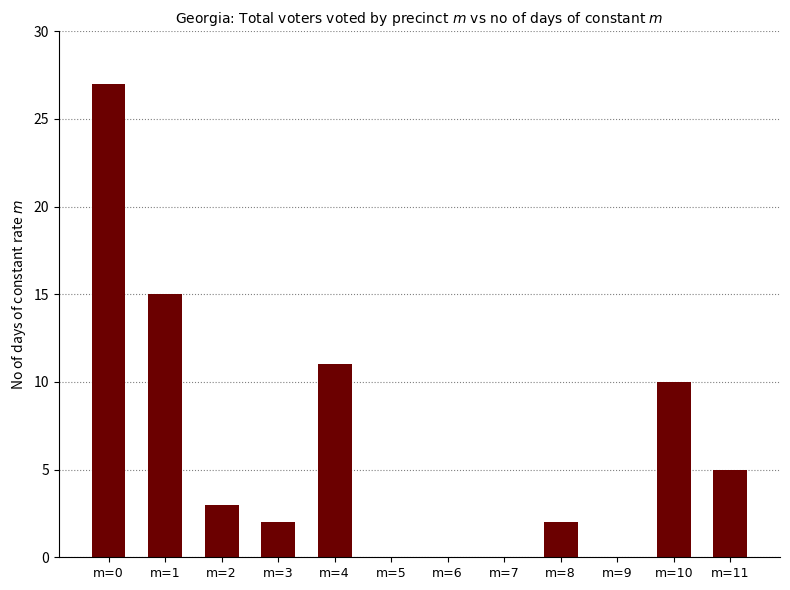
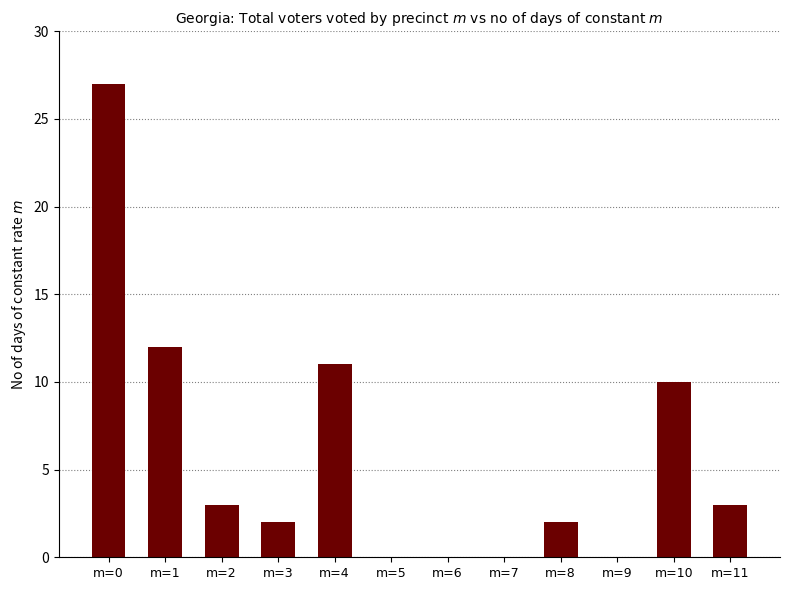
m=1: 15 -> 12
m=11: 5 -> 3
